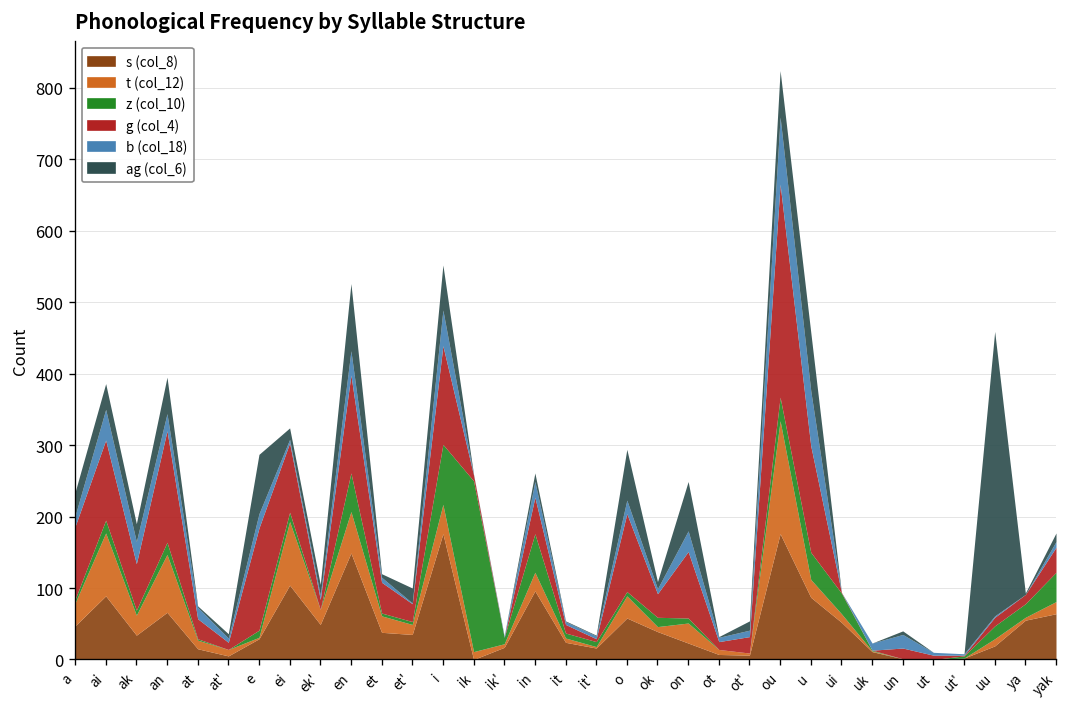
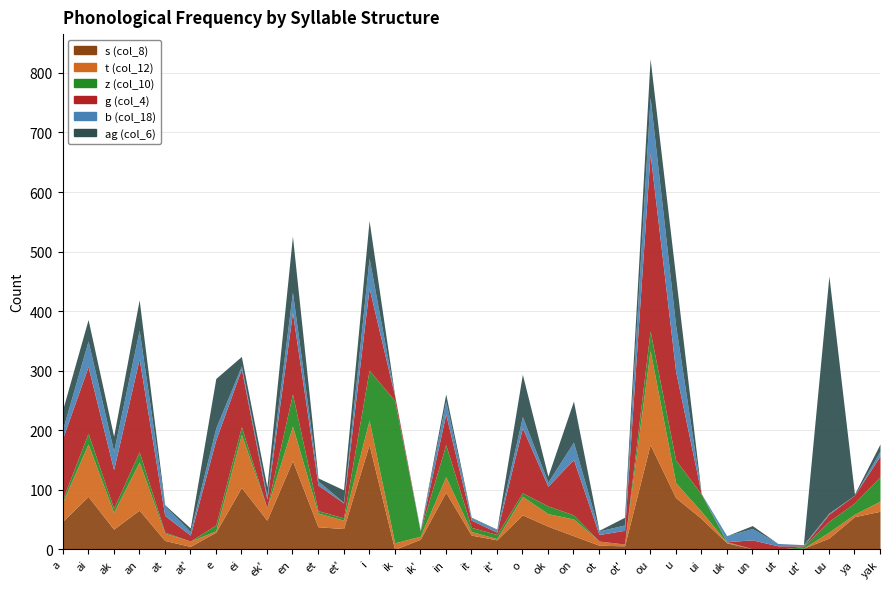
b (col_18), an: 20 -> 50
t (col_12), ok: 10 -> 20
